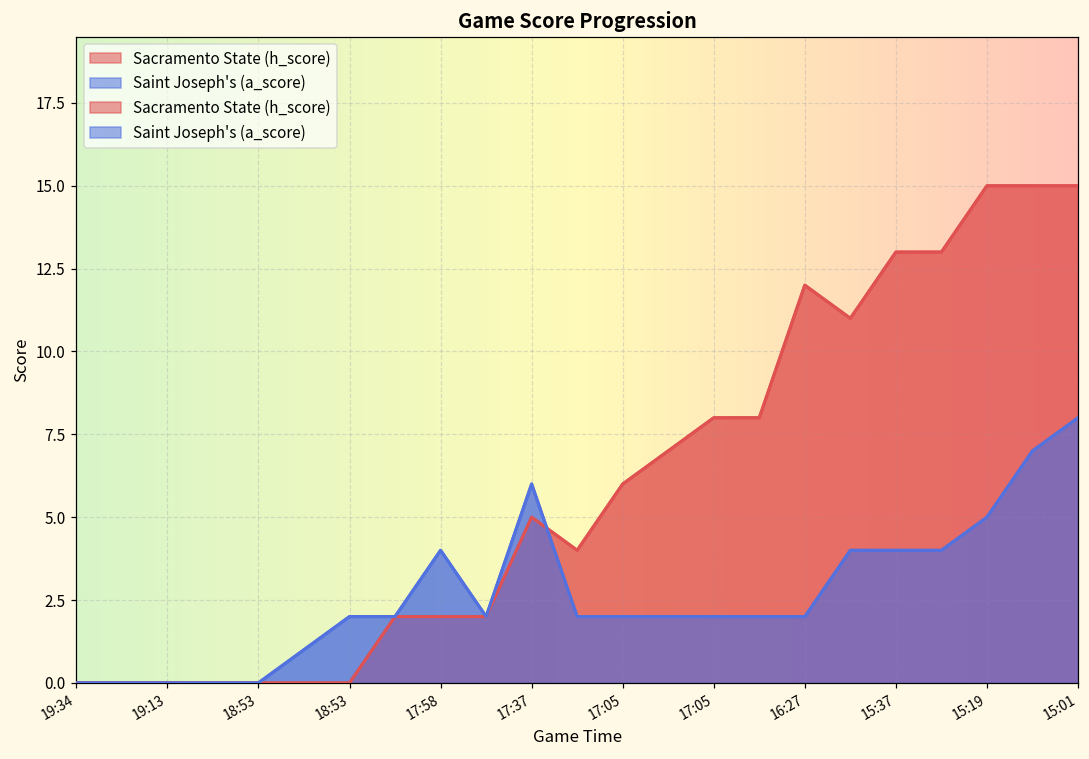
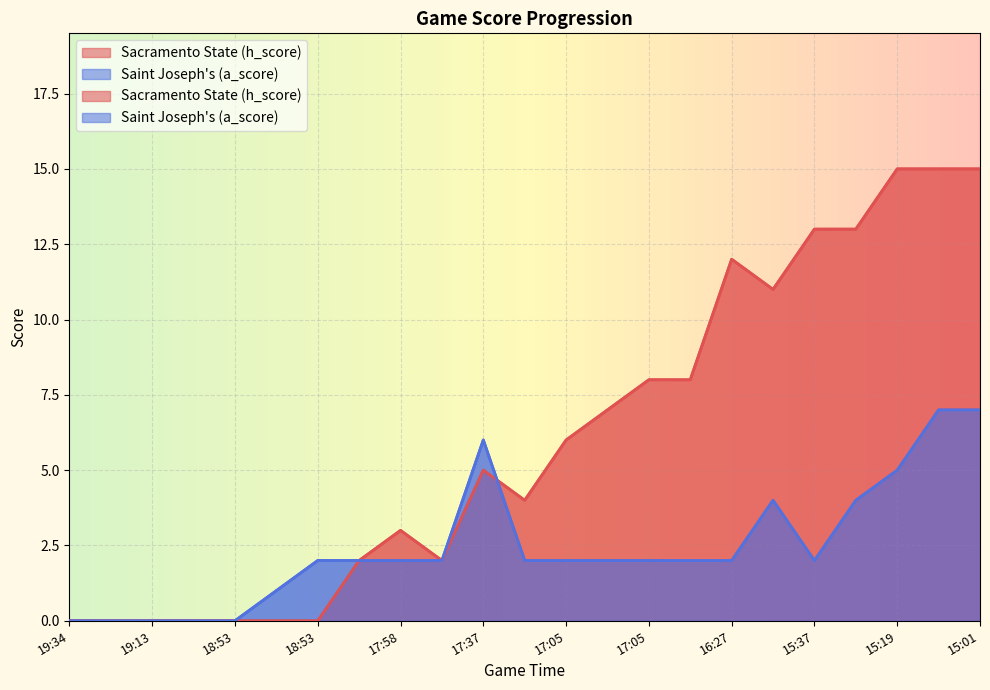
Sacramento State (h_score), 17:58: 2 -> 3
Saint Joseph's (a_score), 17:58: 4 -> 2
Saint Joseph's (a_score), 15:37: 4 -> 2
Saint Joseph's (a_score), 15:01: 8 -> 7
